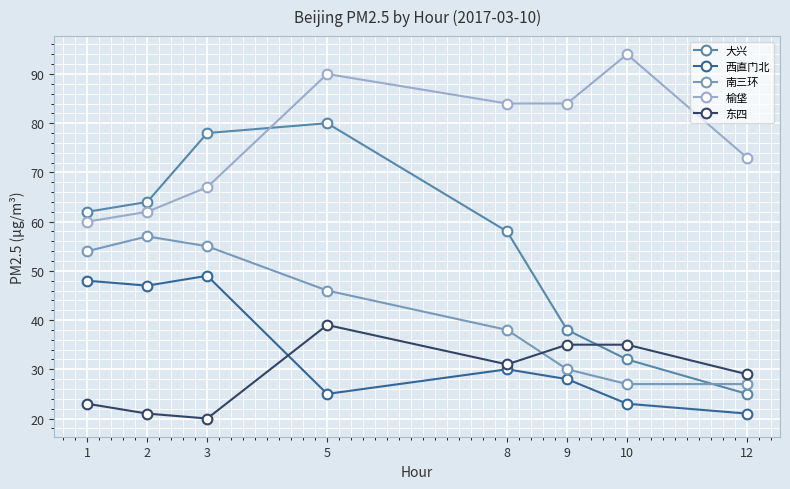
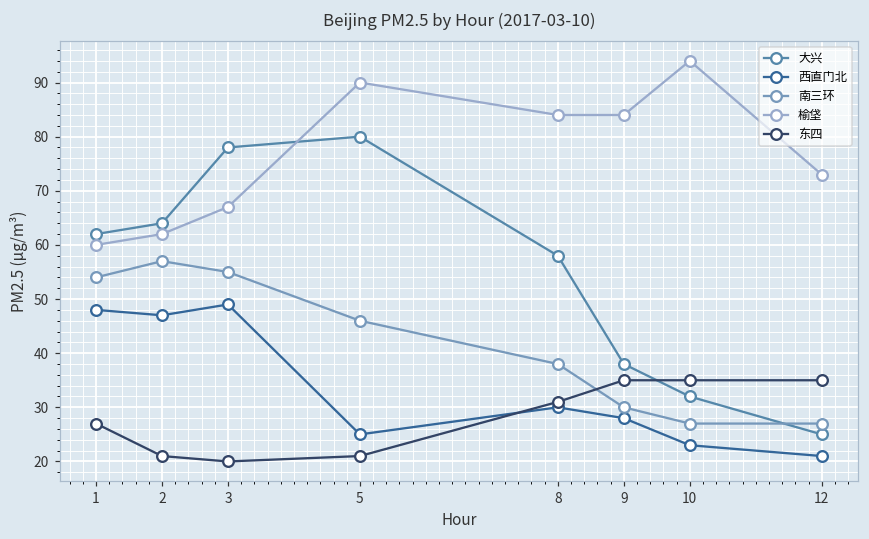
东四, 1: 23 -> 27
东四, 5: 39 -> 21
东四, 12: 29 -> 35
